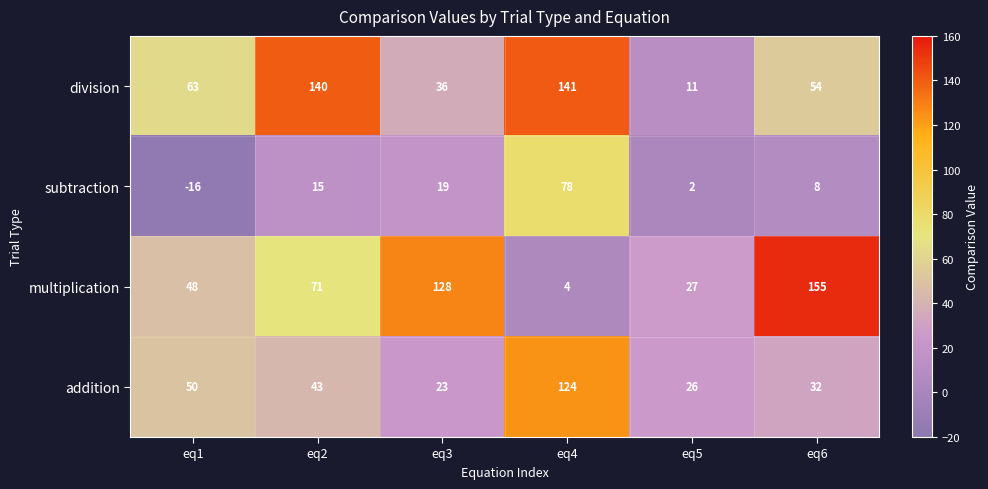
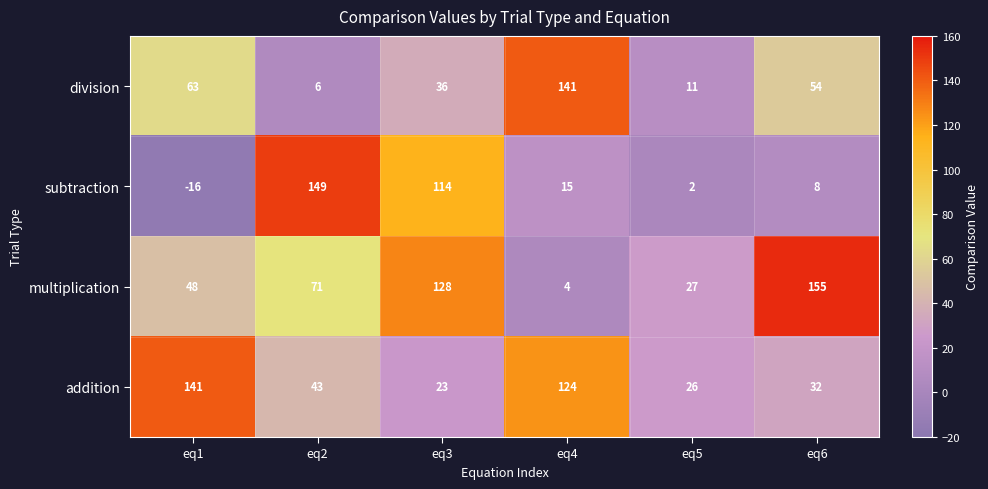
division, eq2: 140 -> 6
subtraction, eq2: 15 -> 149
subtraction, eq3: 19 -> 114
subtraction, eq4: 78 -> 15
addition, eq1: 50 -> 141
